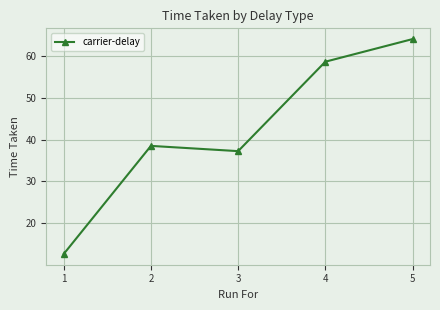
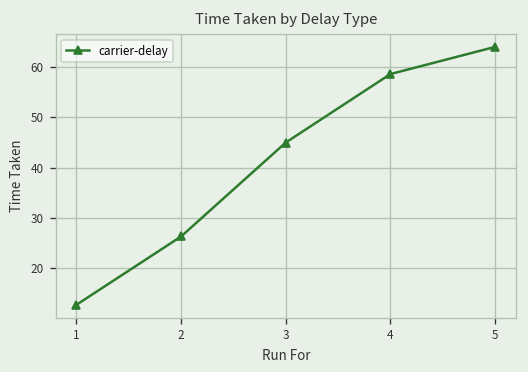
2: 39 -> 26
3: 37 -> 45
